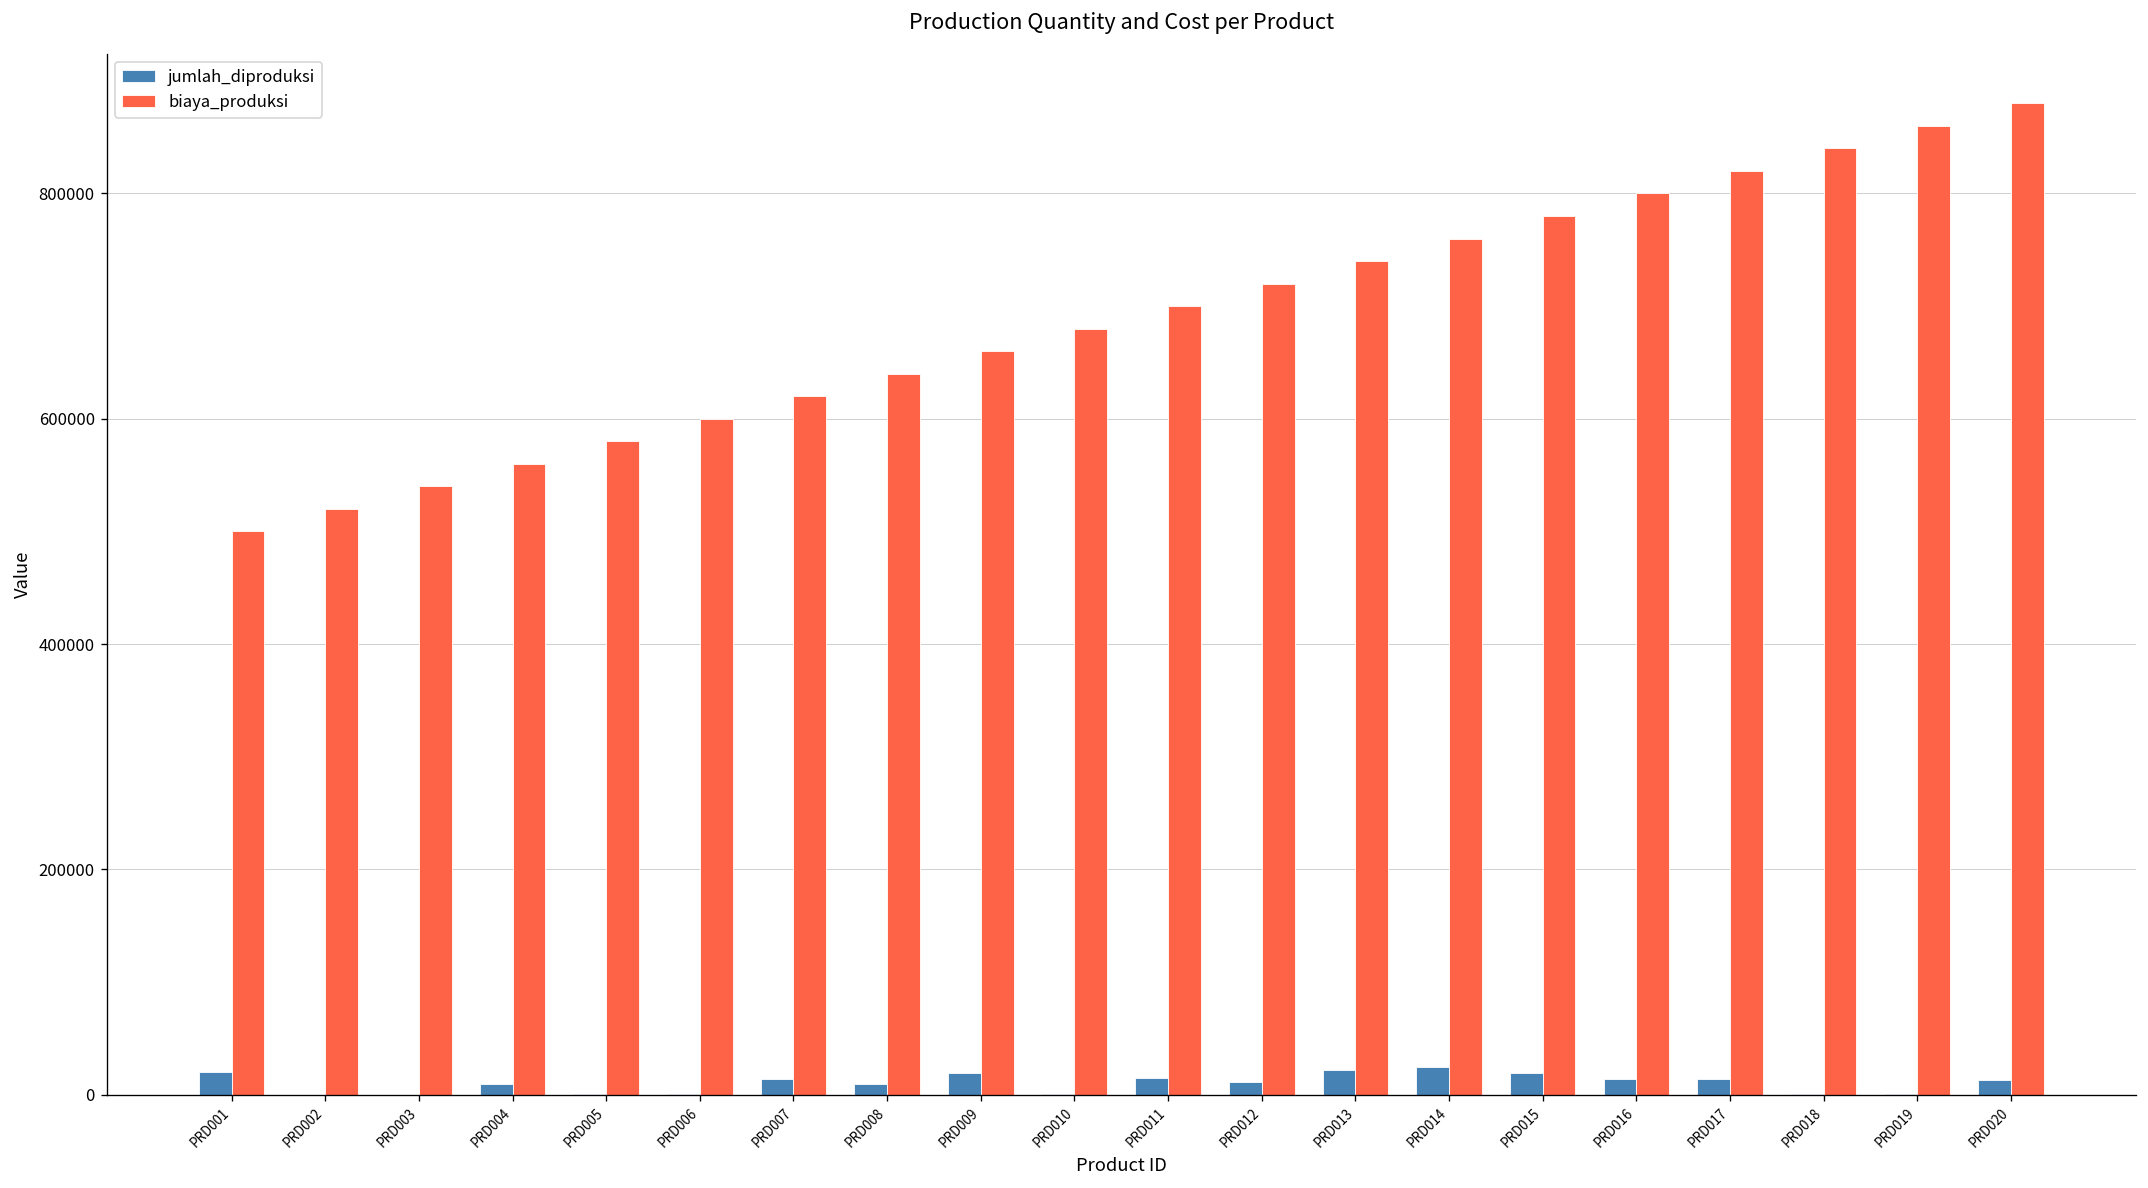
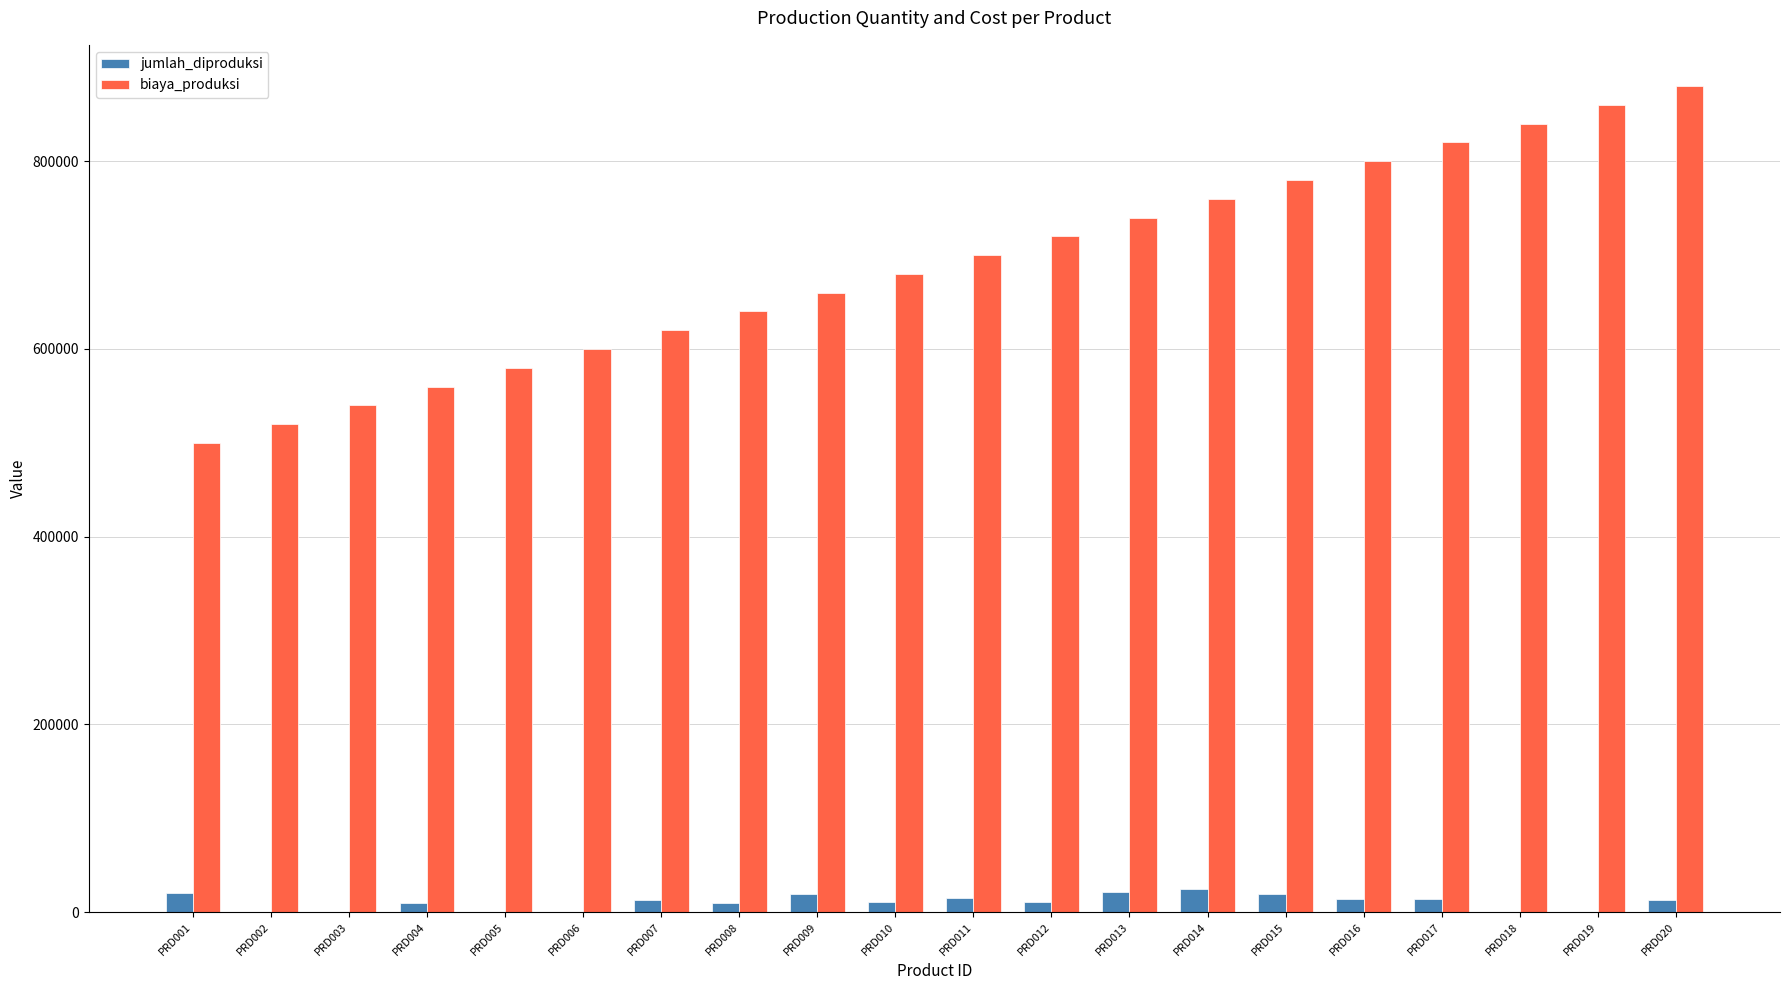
jumlah_diproduksi, PRD010: 0 -> 10000
